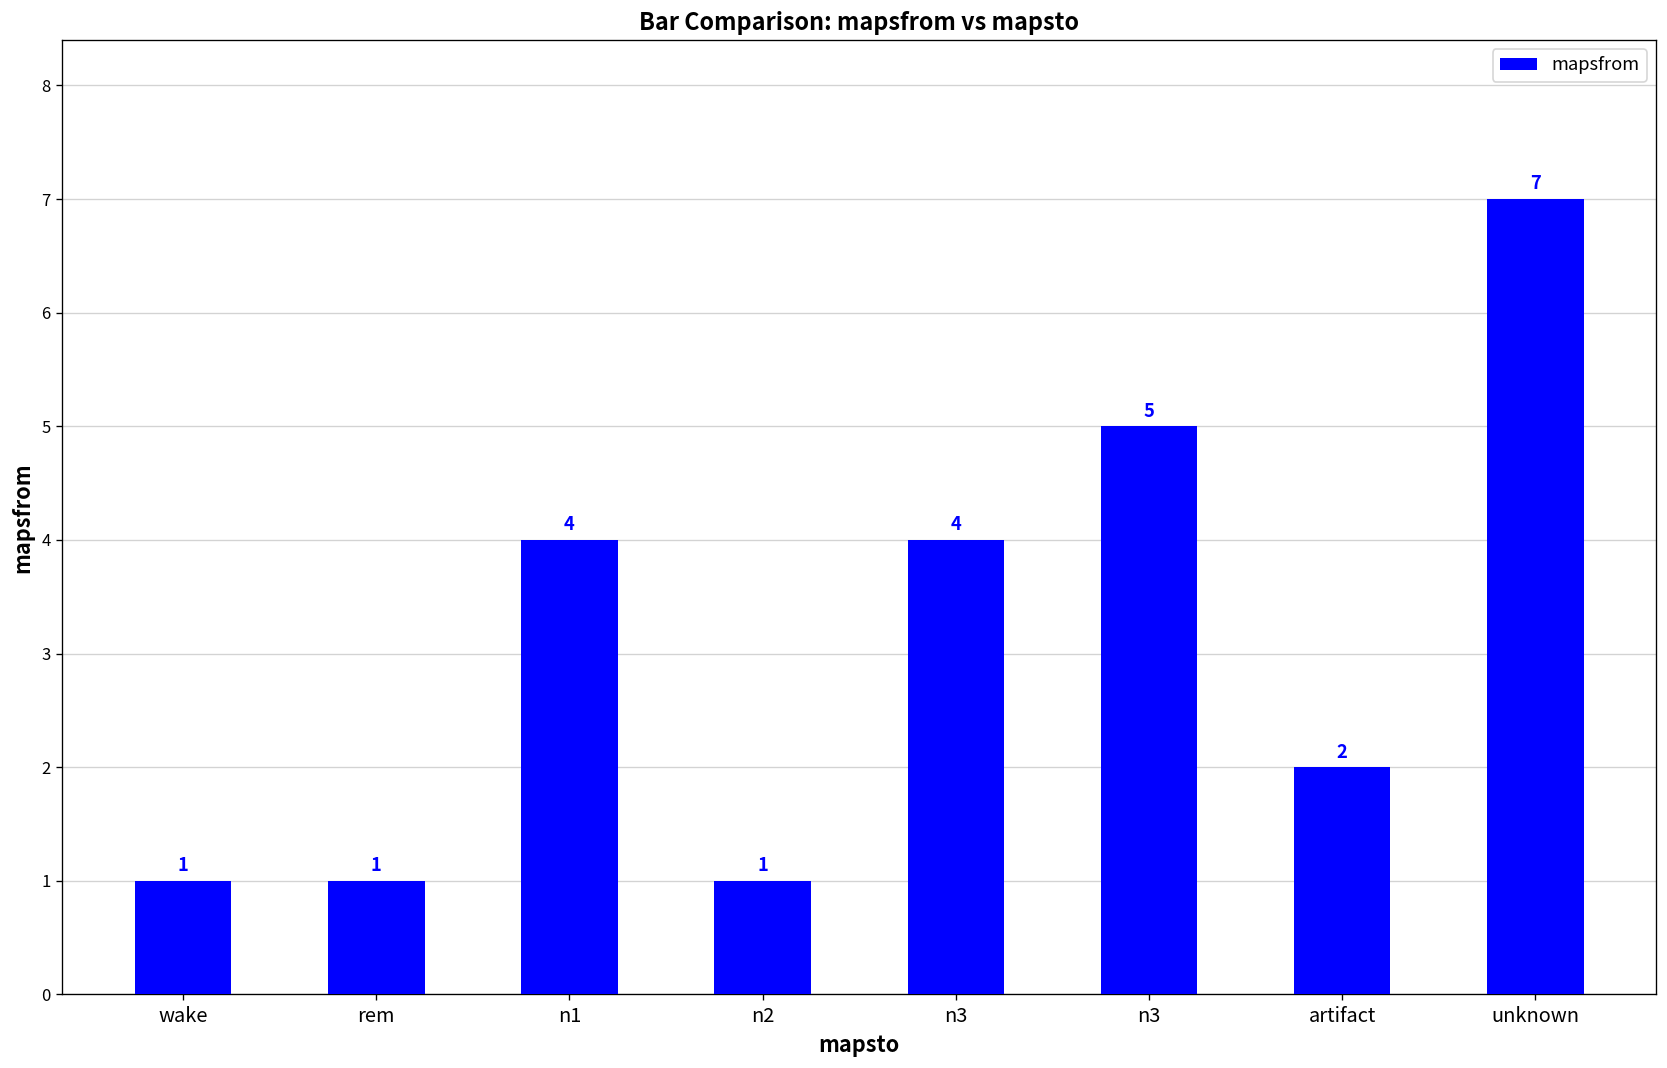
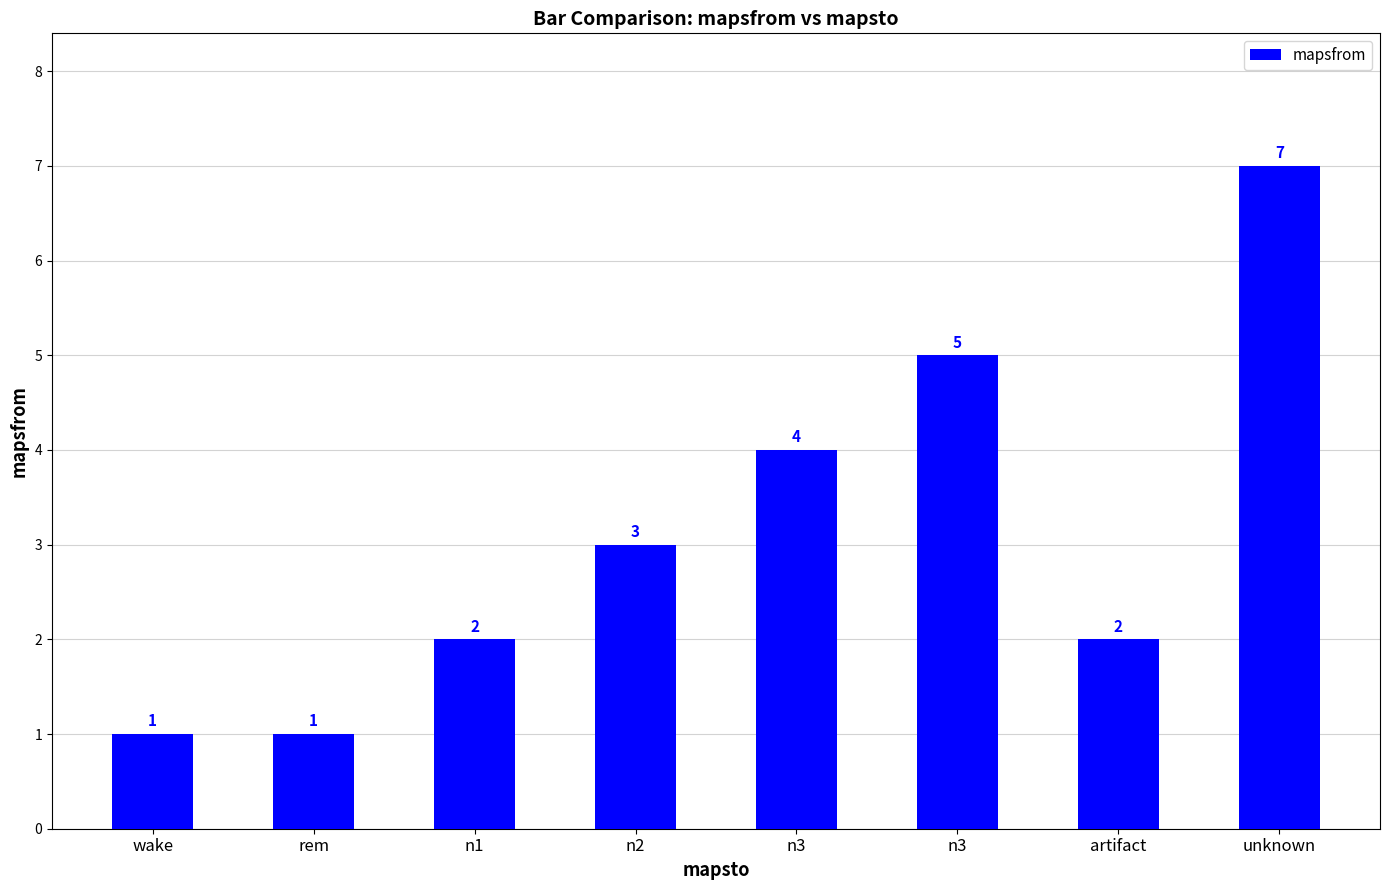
n1: 4 -> 2
n2: 1 -> 3
